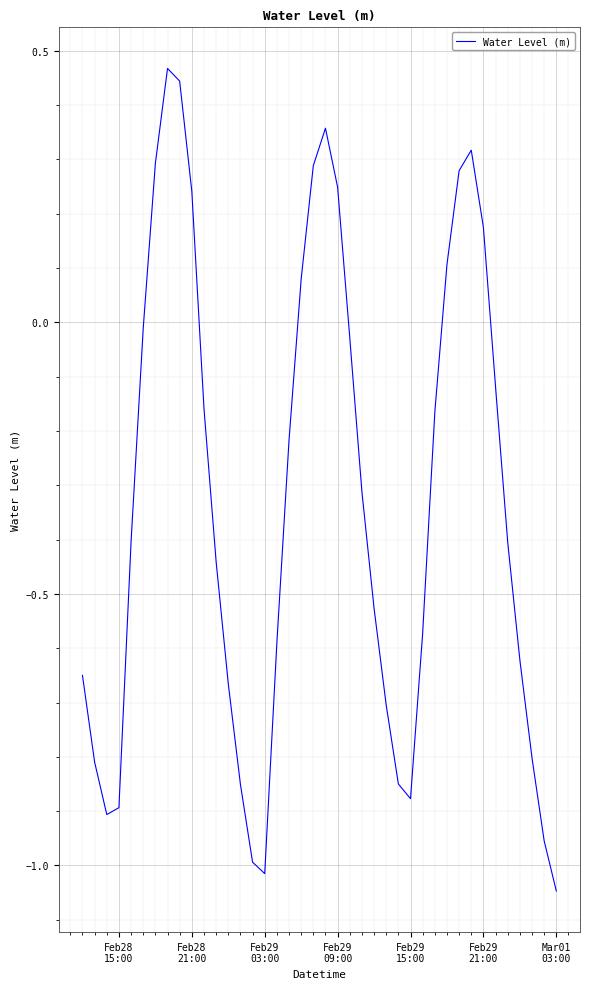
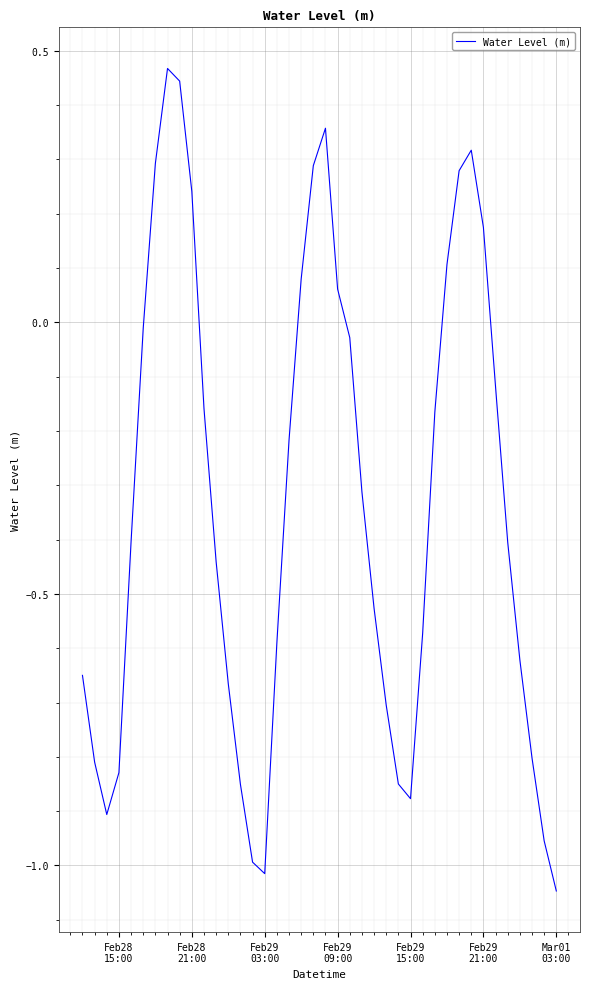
Feb28 15:00: -0.89 -> -0.83
Feb29 09:00: 0.25 -> 0.06
